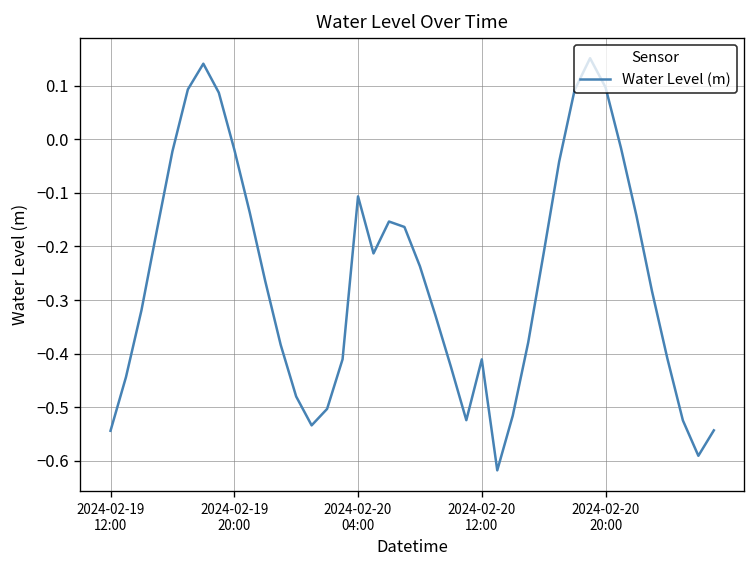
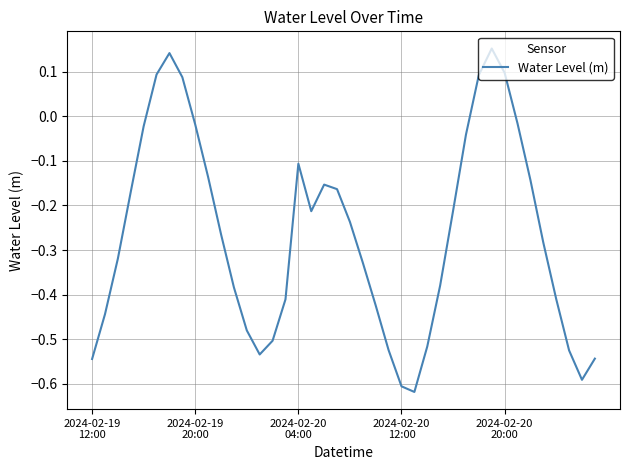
2024-02-20 12:00: -0.41 -> -0.61
